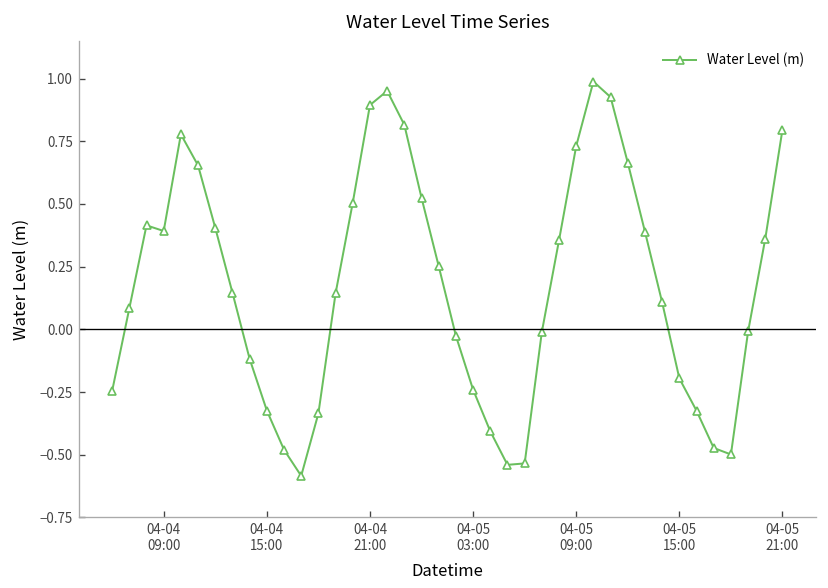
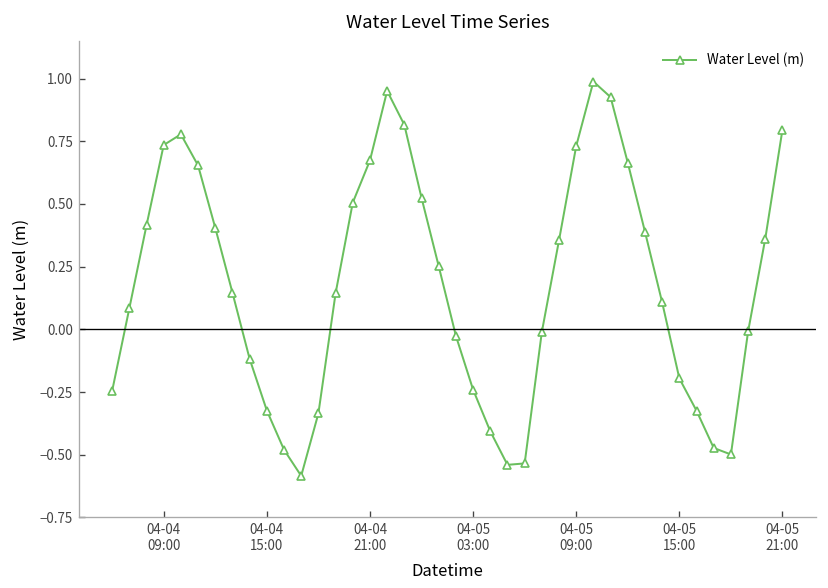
04-04 09:00: 0.39 -> 0.73
04-04 21:00: 0.89 -> 0.67
